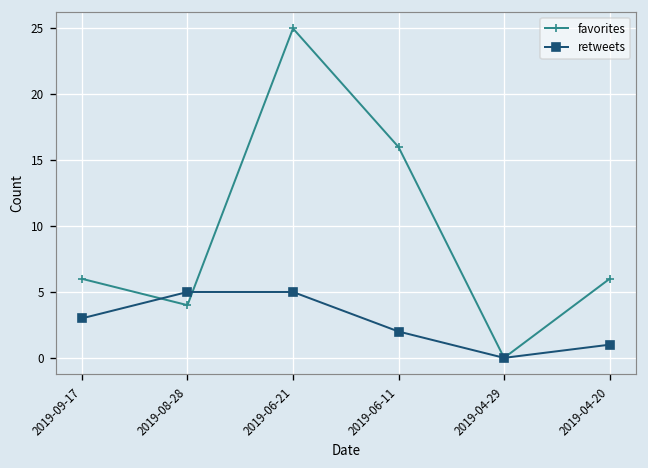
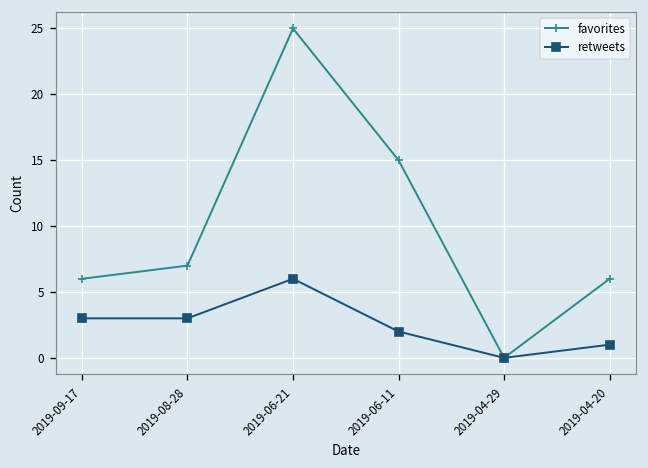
favorites, 2019-08-28: 4 -> 7
retweets, 2019-08-28: 5 -> 3
retweets, 2019-06-21: 5 -> 6
favorites, 2019-06-11: 16 -> 15
